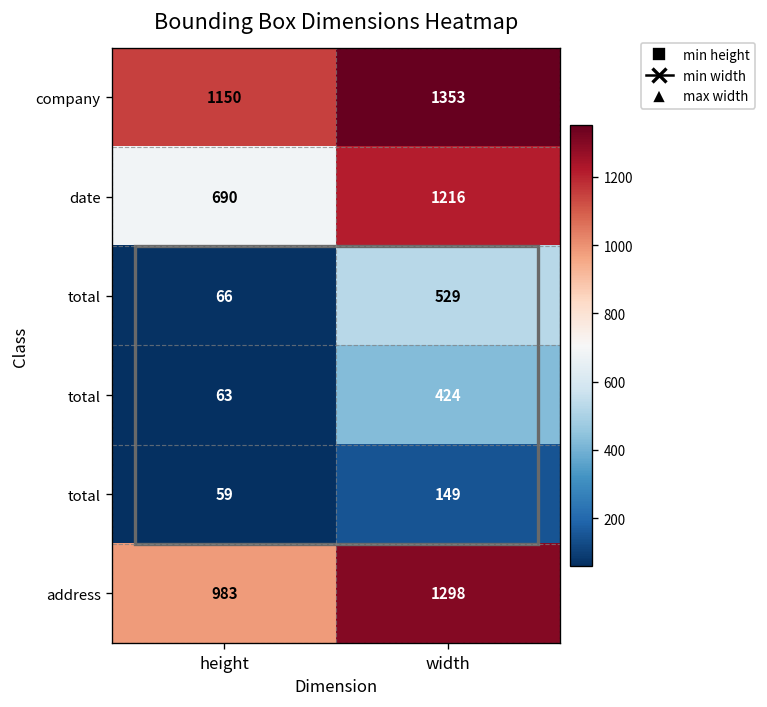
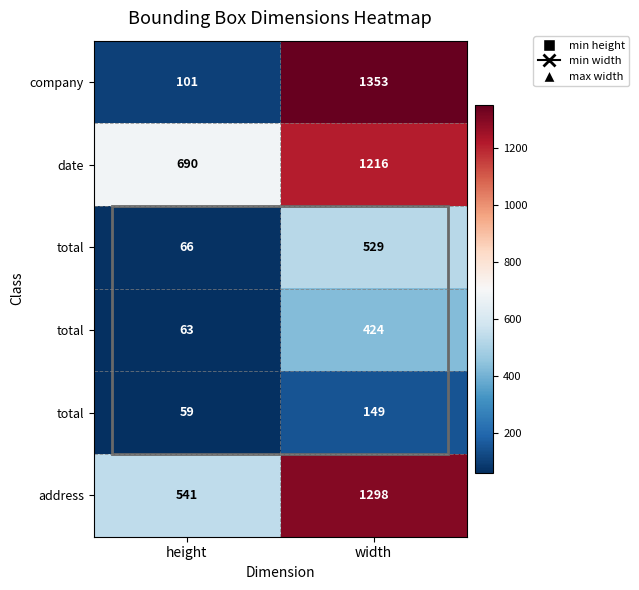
company, height: 1150 -> 101
address, height: 983 -> 541
